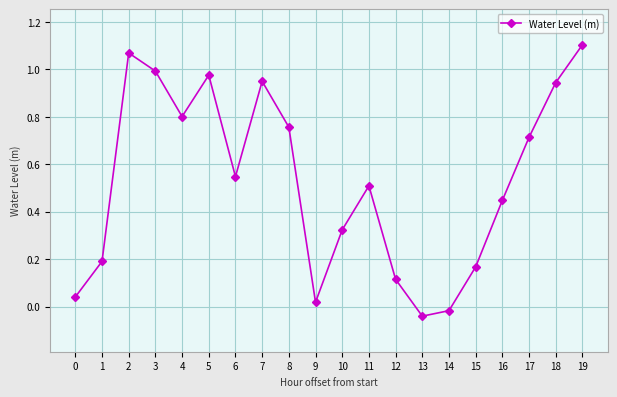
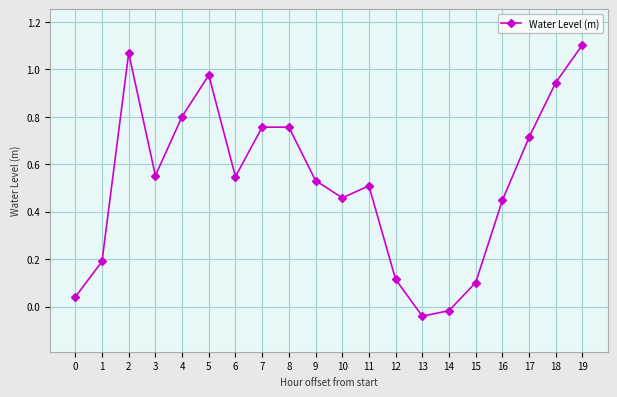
3: 0.99 -> 0.55
7: 0.95 -> 0.76
9: 0.02 -> 0.53
10: 0.32 -> 0.46
15: 0.17 -> 0.10
